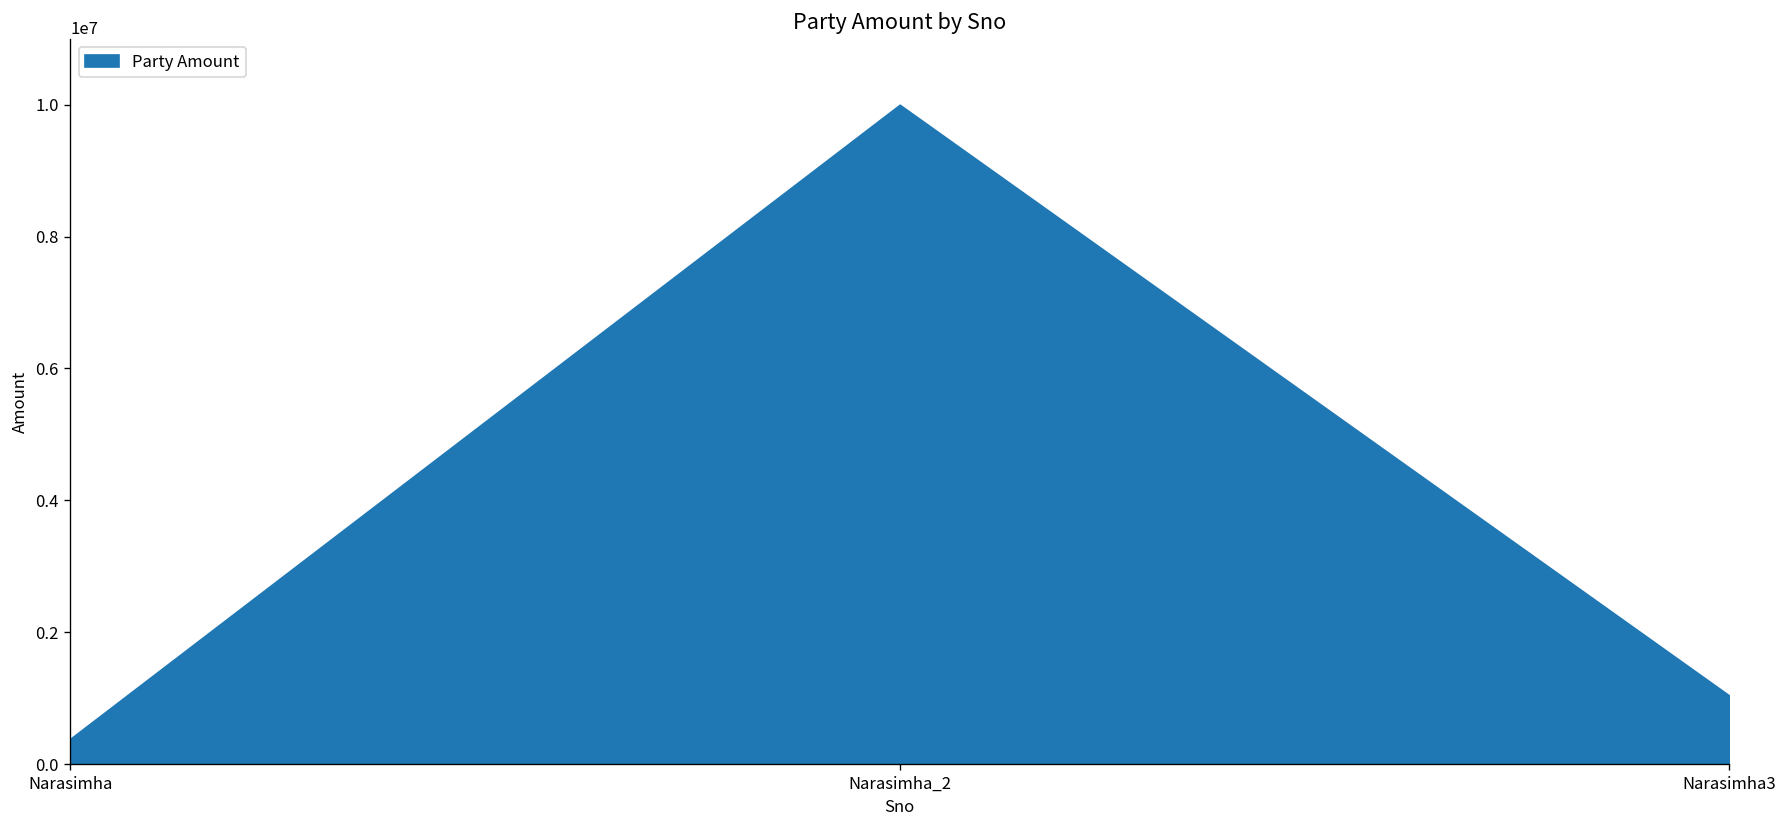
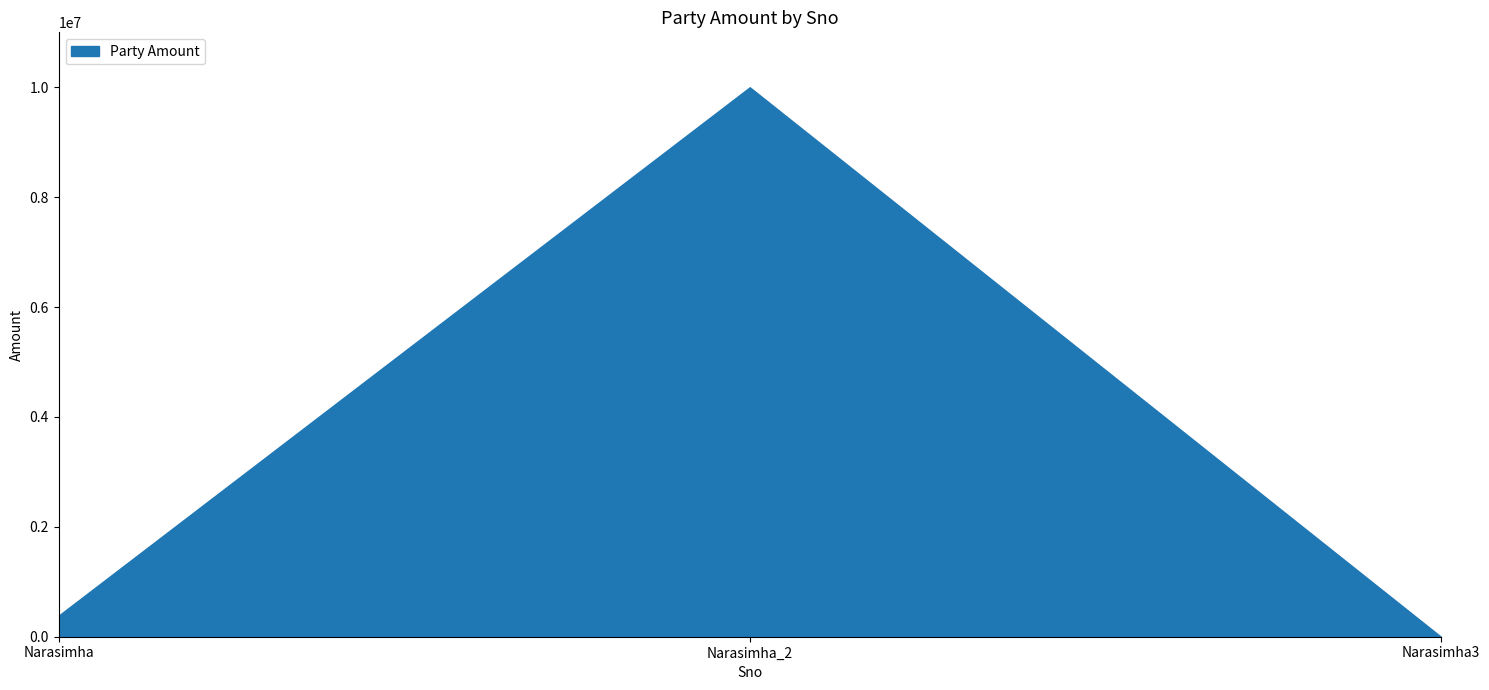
Narasimha3: 1000000 -> 0
